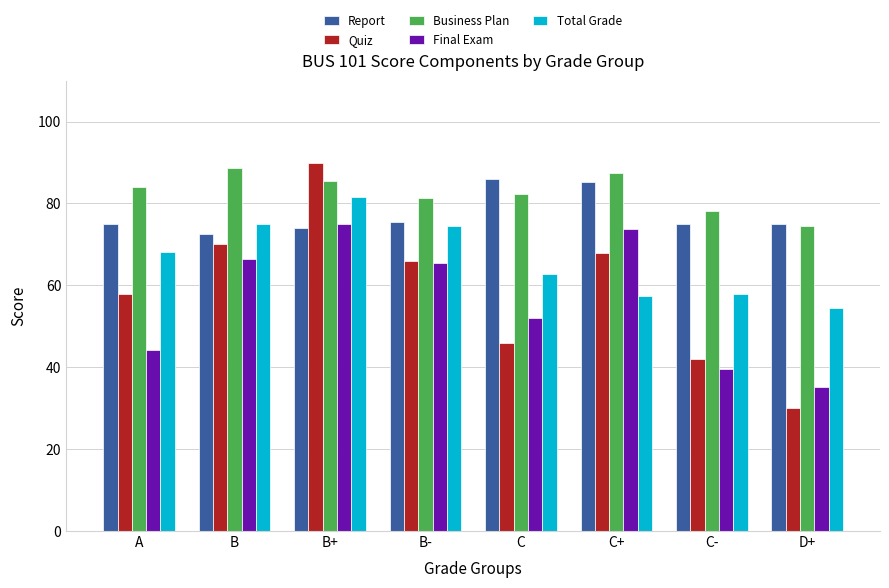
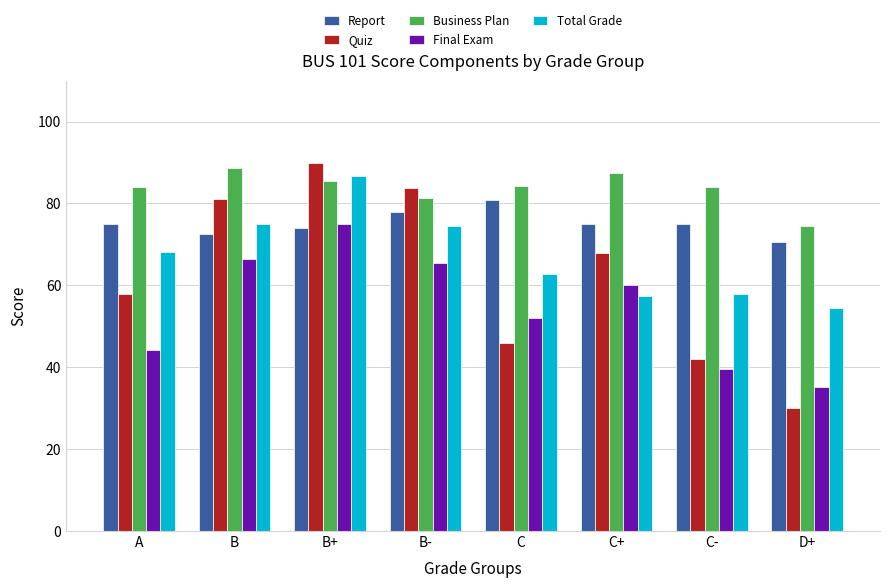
Quiz, B: 70 -> 81
Total Grade, B+: 82 -> 87
Report, B-: 76 -> 78
Quiz, B-: 66 -> 84
Report, C: 86 -> 81
Business Plan, C: 82 -> 84
Report, C+: 85 -> 75
Final Exam, C+: 74 -> 60
Business Plan, C-: 78 -> 84
Report, D+: 75 -> 71
